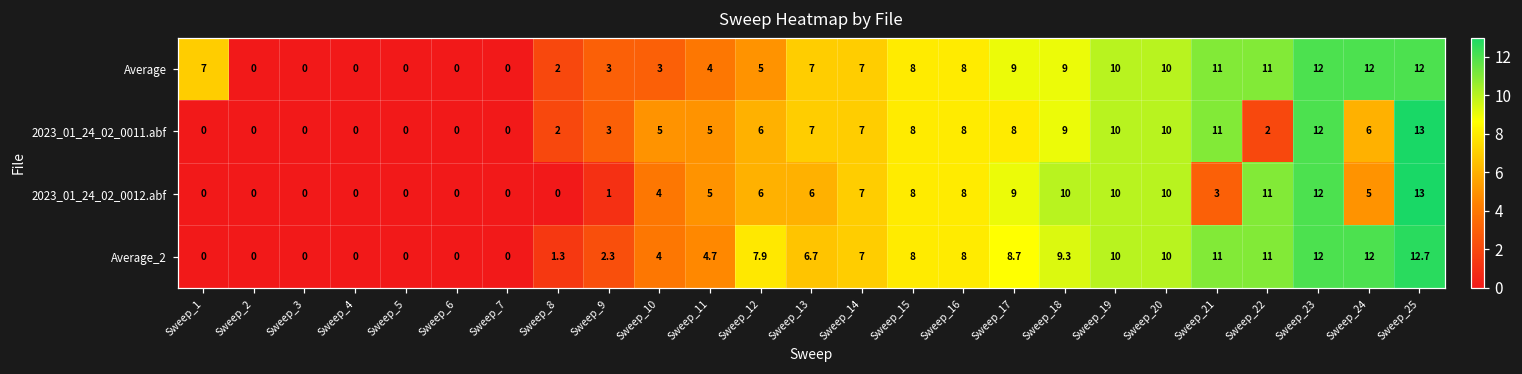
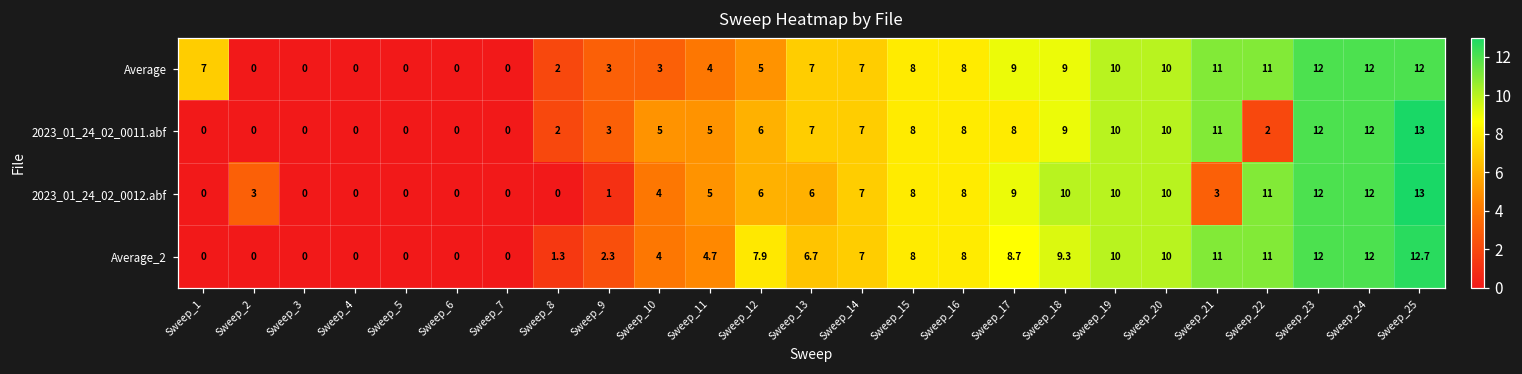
2023_01_24_02_0011.abf, Sweep_24: 6 -> 12
2023_01_24_02_0012.abf, Sweep_2: 0 -> 3
2023_01_24_02_0012.abf, Sweep_24: 5 -> 12
